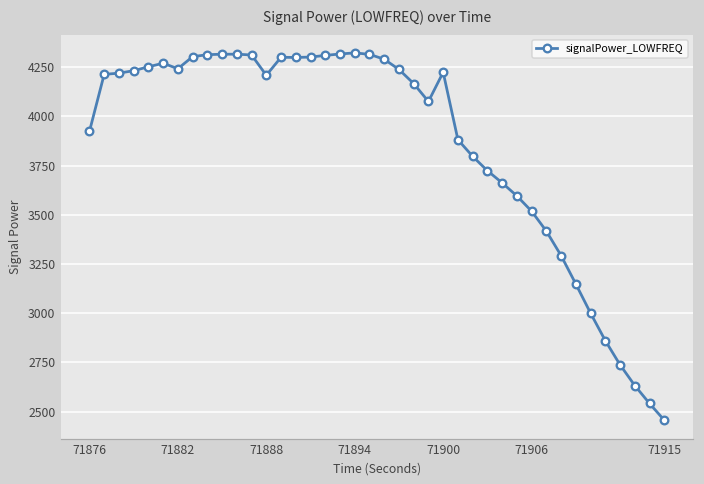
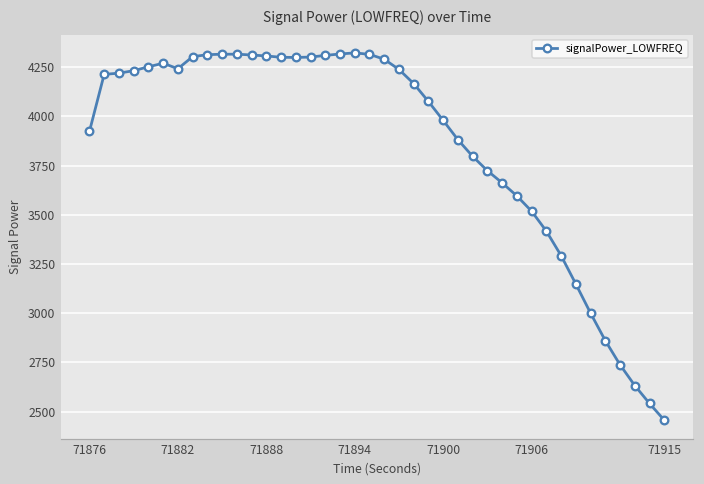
71888: 4210 -> 4310
71900: 4220 -> 3980
